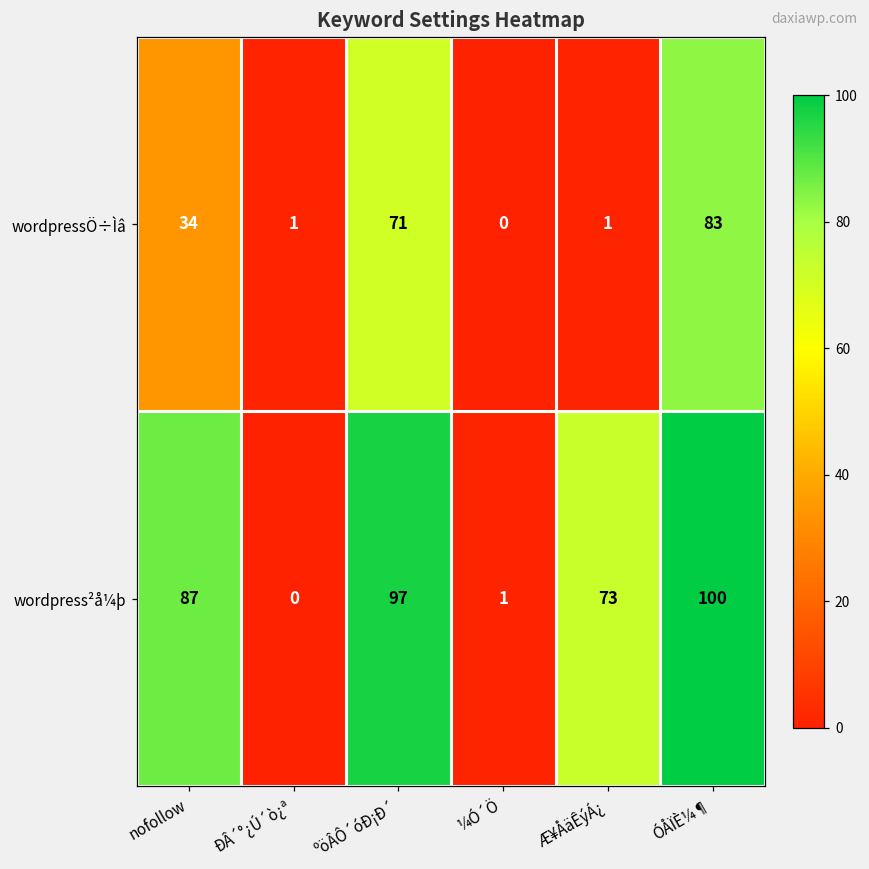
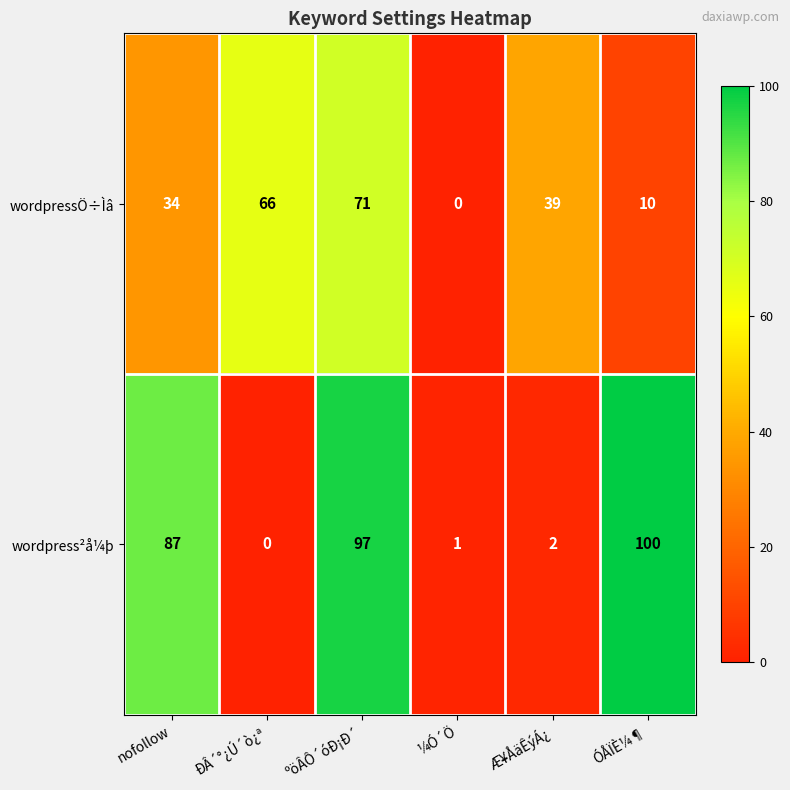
wordpressÖ÷Ìâ, ÐÂ´°¿Ú´ò¿ª: 1 -> 66
wordpressÖ÷Ìâ, Æ¥ÅäÊýÁ¿: 1 -> 39
wordpressÖ÷Ìâ, ÓÅÏÈ¼¶: 83 -> 10
wordpress²å¼þ, Æ¥ÅäÊýÁ¿: 73 -> 2
